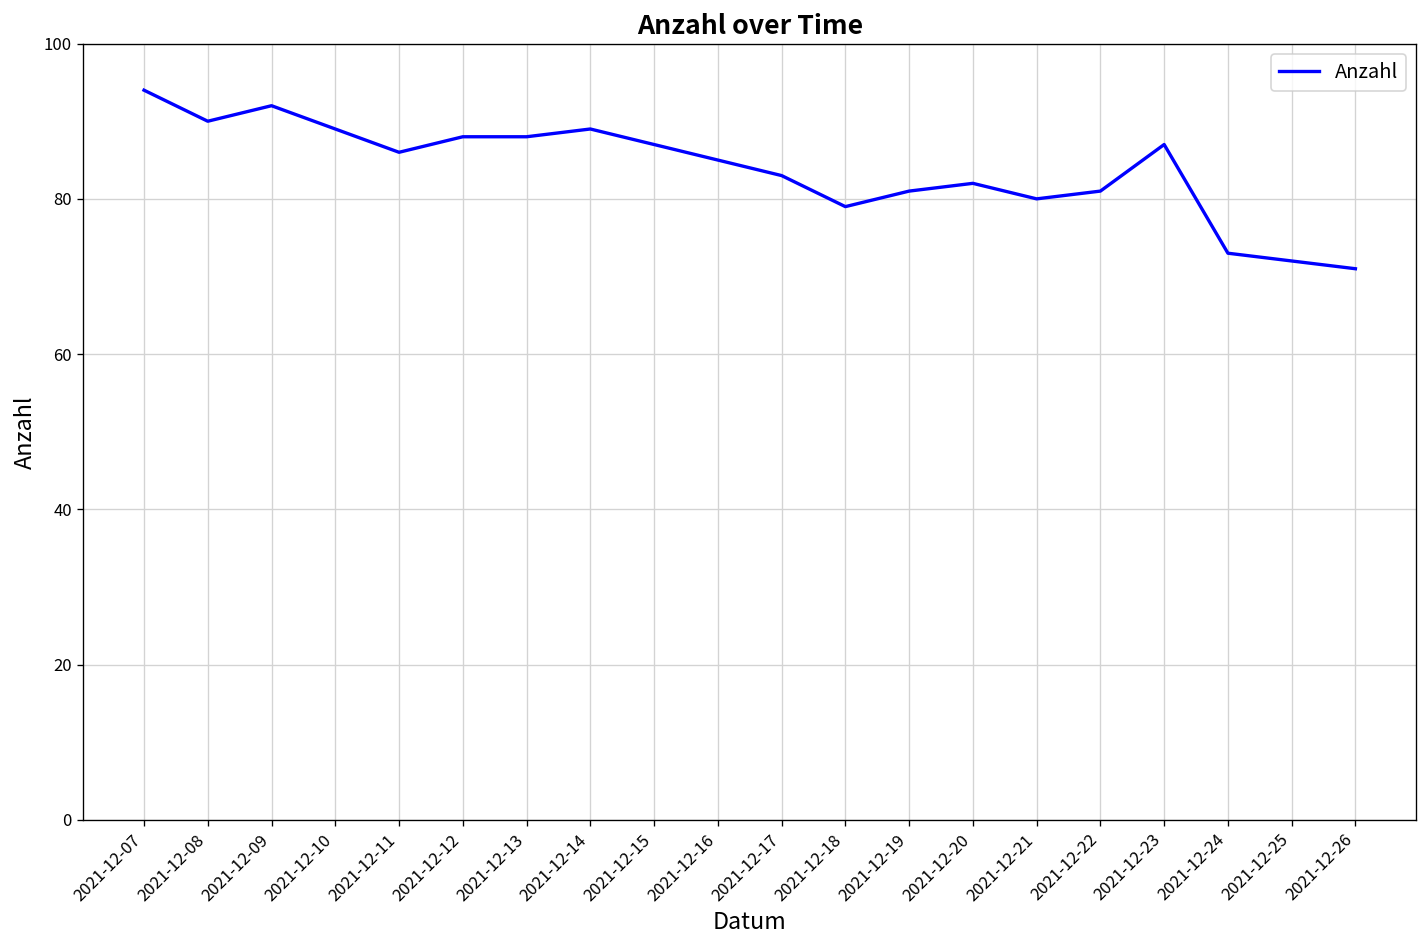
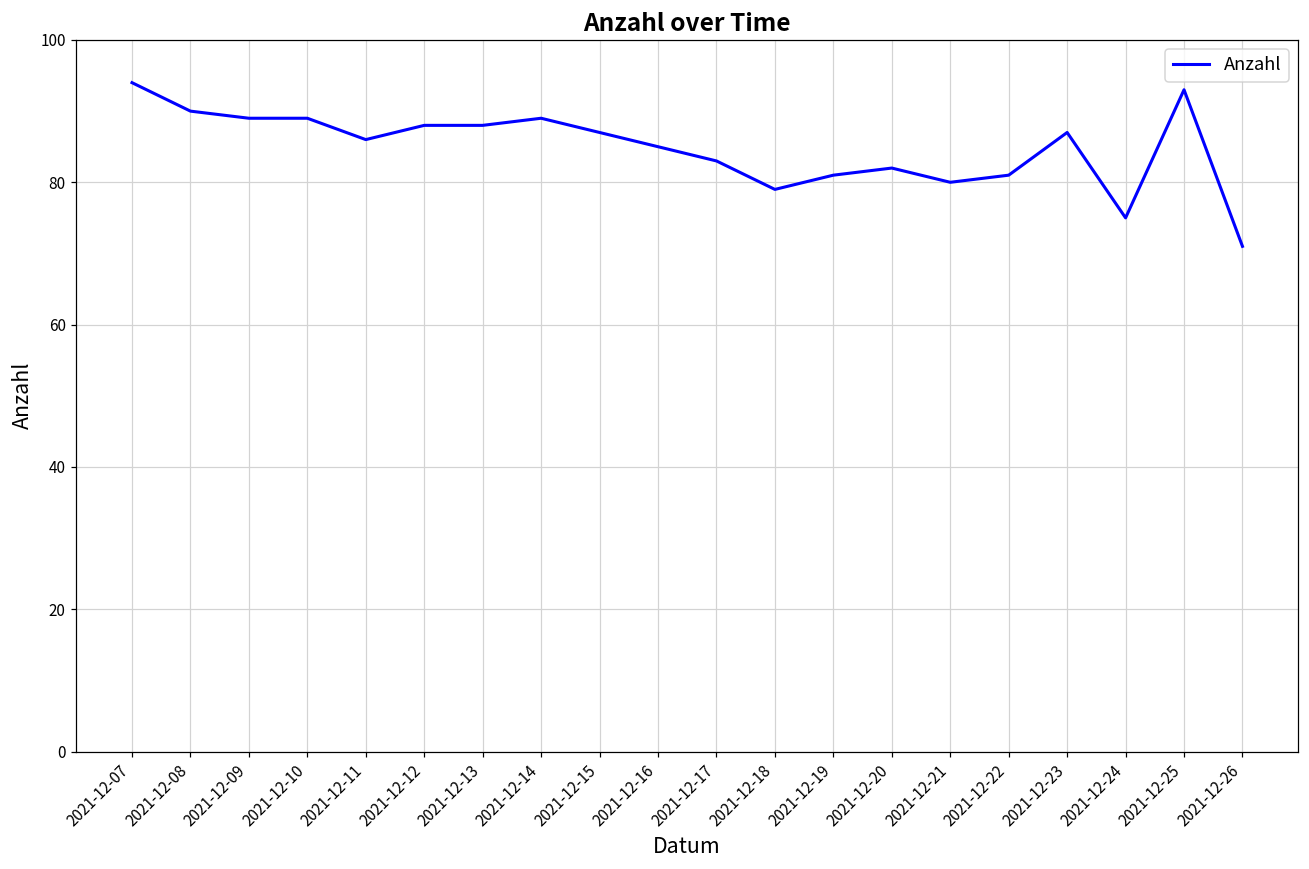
2021-12-09: 92 -> 89
2021-12-24: 73 -> 75
2021-12-25: 72 -> 93
